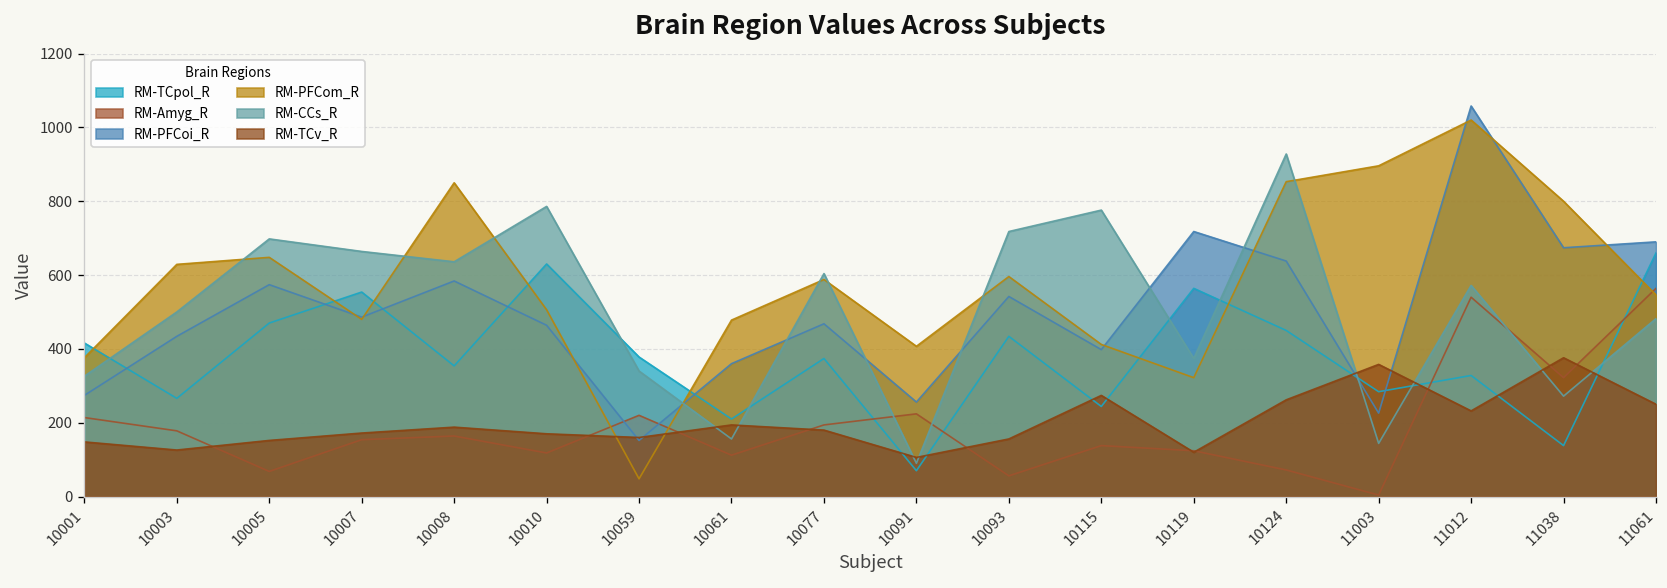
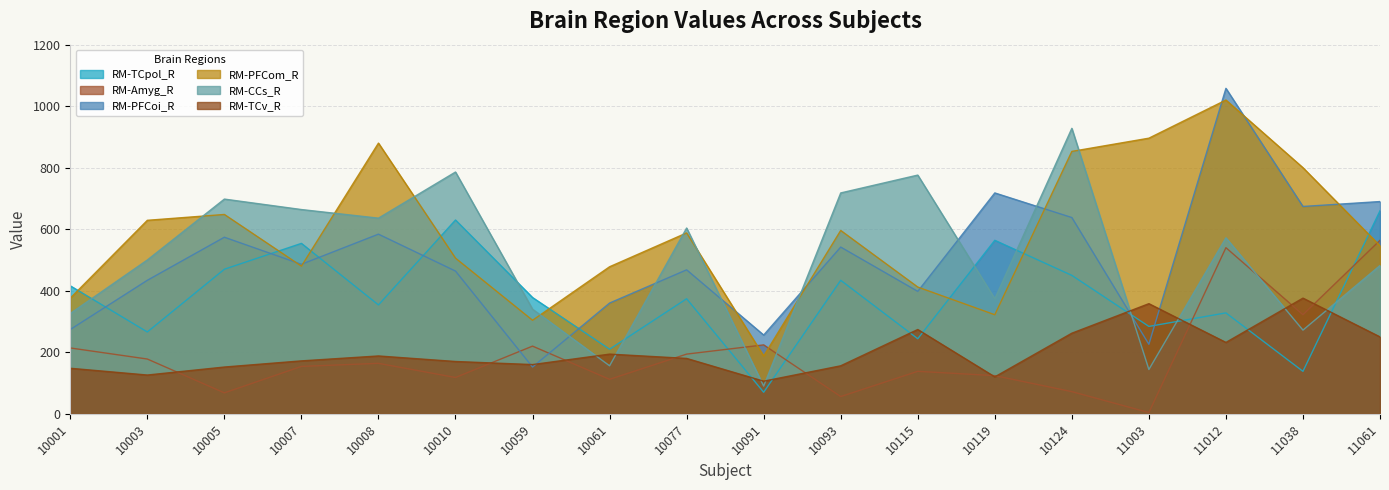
RM-PFCom_R, 10008: 850 -> 880
RM-PFCom_R, 10059: 50 -> 300
RM-PFCom_R, 10091: 410 -> 190
